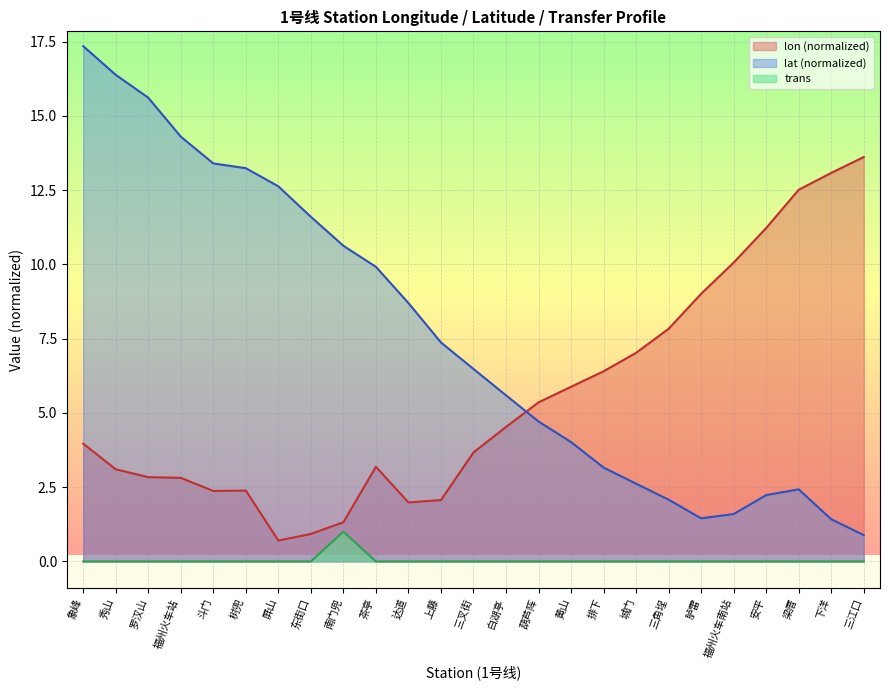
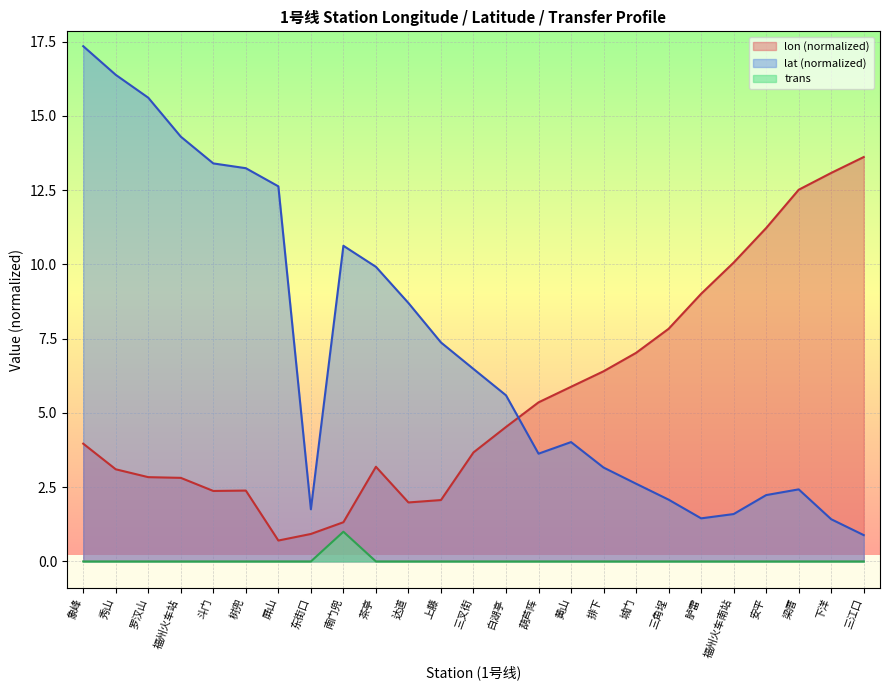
lat (normalized), 东街口: 11.6 -> 1.8
lat (normalized), 葫芦阵: 4.7 -> 3.6
